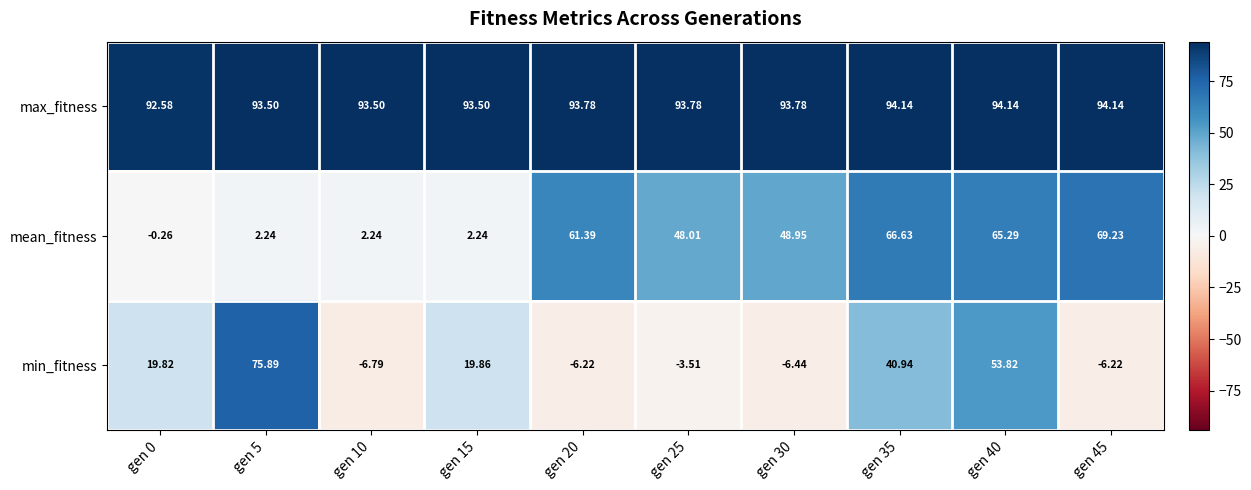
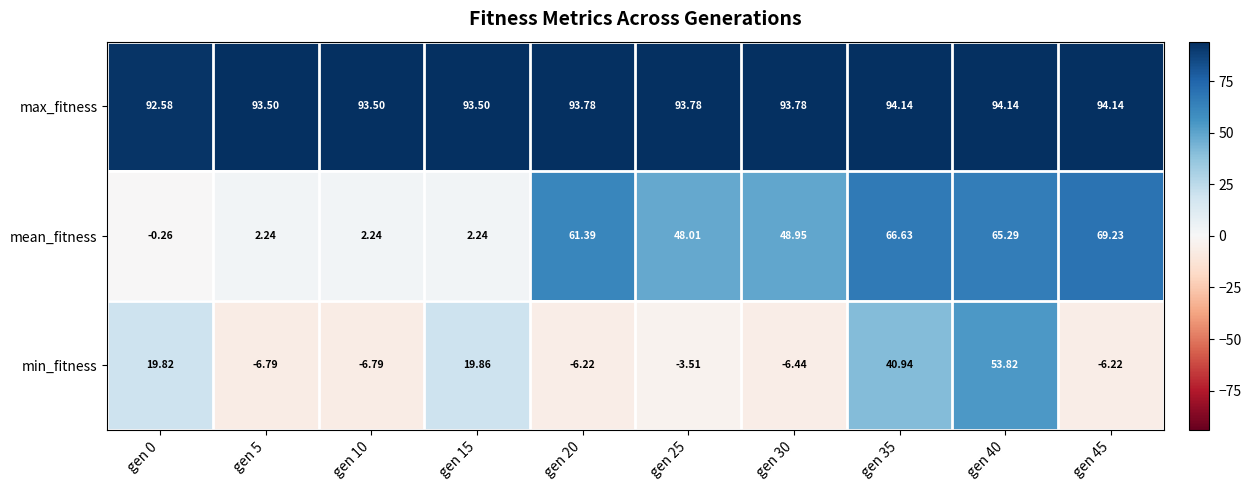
min_fitness, gen 5: 75.89 -> -6.79
